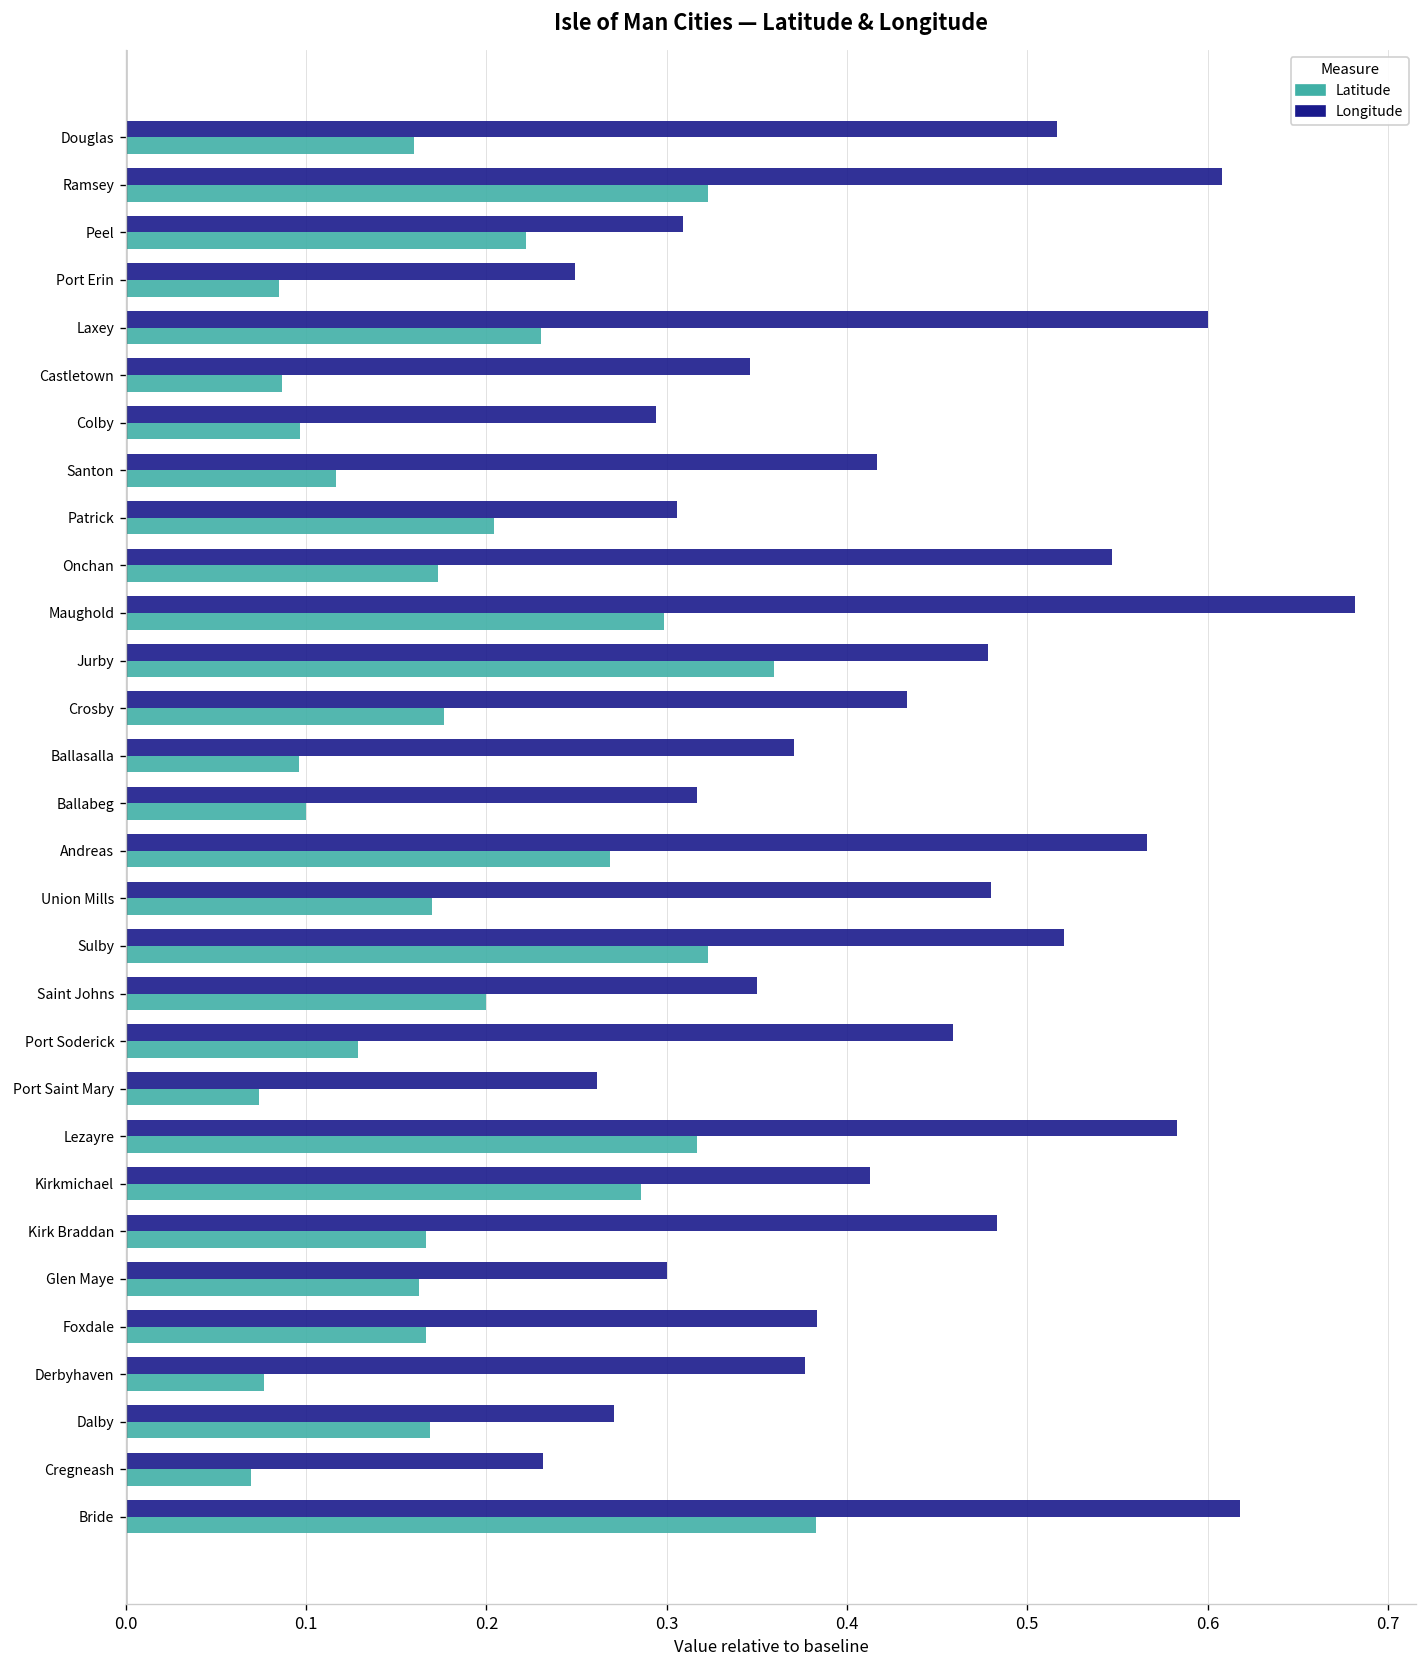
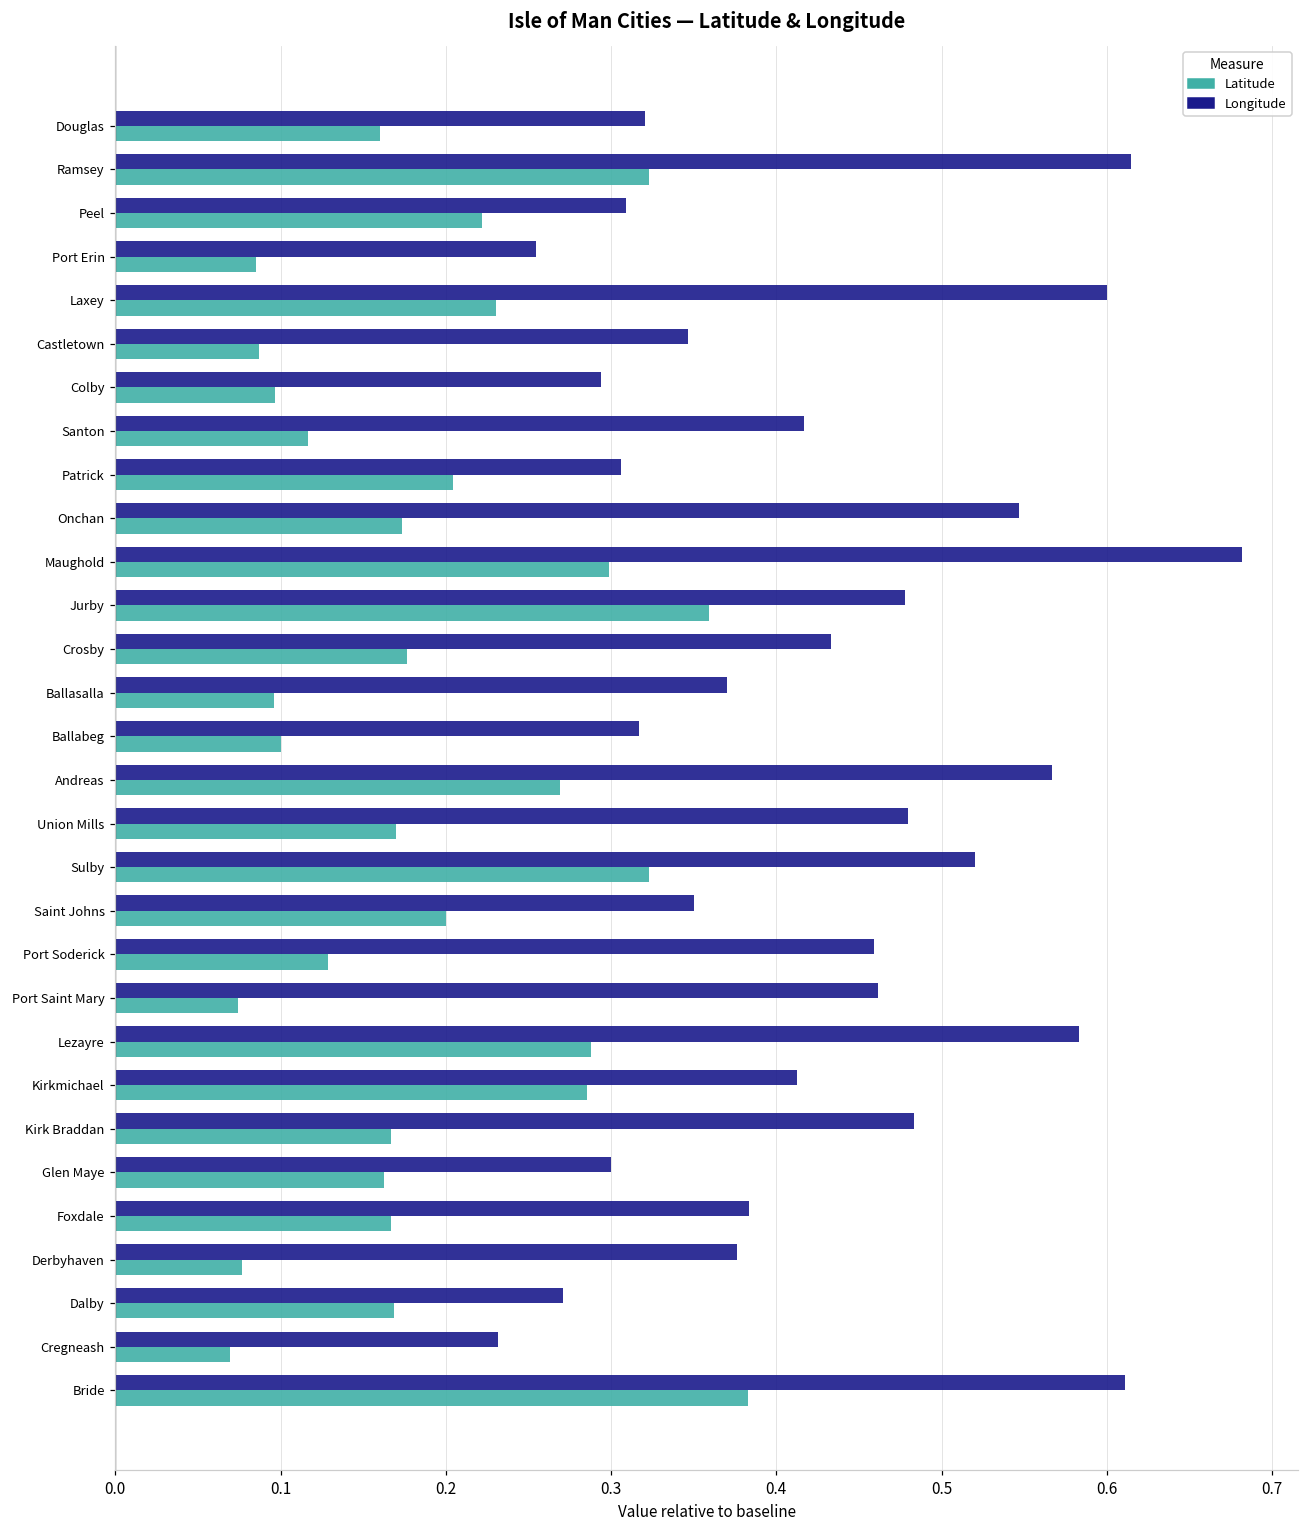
Longitude, Douglas: 0.517 -> 0.320
Longitude, Ramsey: 0.608 -> 0.615
Longitude, Port Erin: 0.249 -> 0.255
Longitude, Port Saint Mary: 0.261 -> 0.462
Latitude, Lezayre: 0.317 -> 0.288
Longitude, Bride: 0.618 -> 0.611
